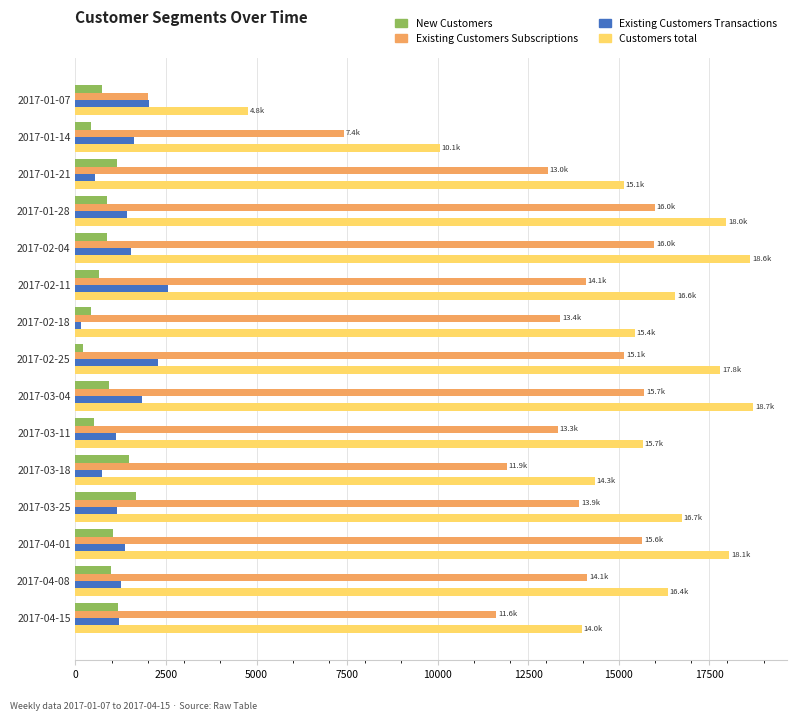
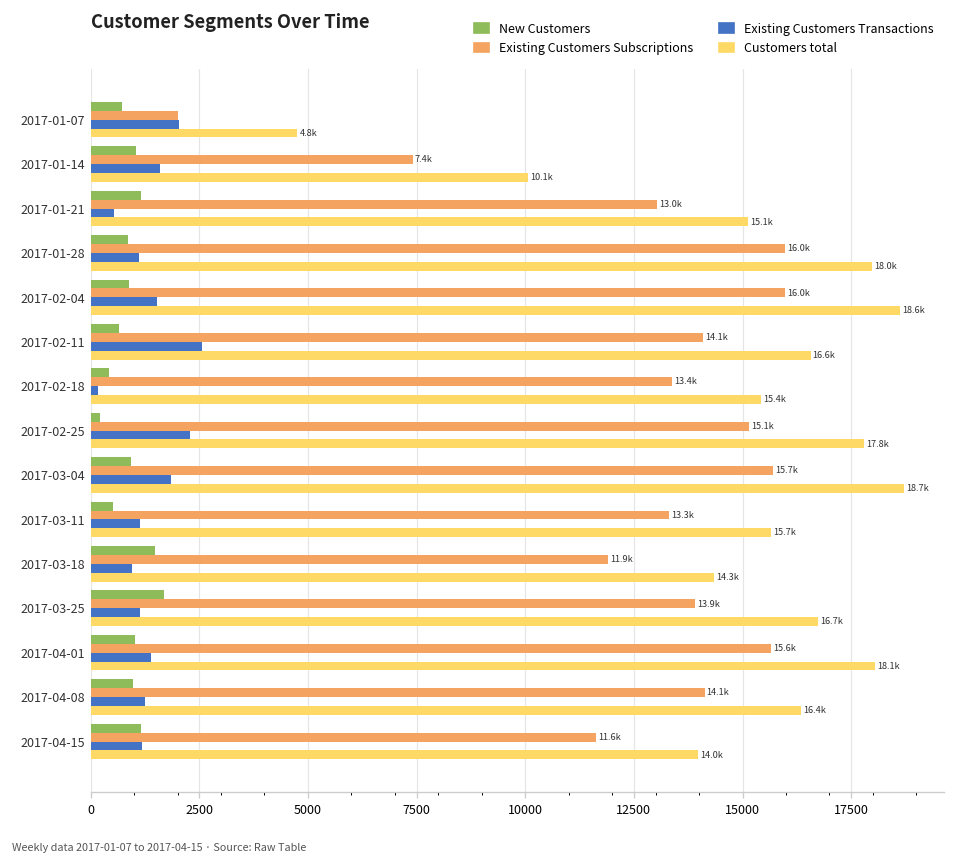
New Customers, 2017-01-14: 400 -> 1100
Existing Customers Transactions, 2017-01-28: 1400 -> 1100
Existing Customers Transactions, 2017-03-18: 700 -> 1000
